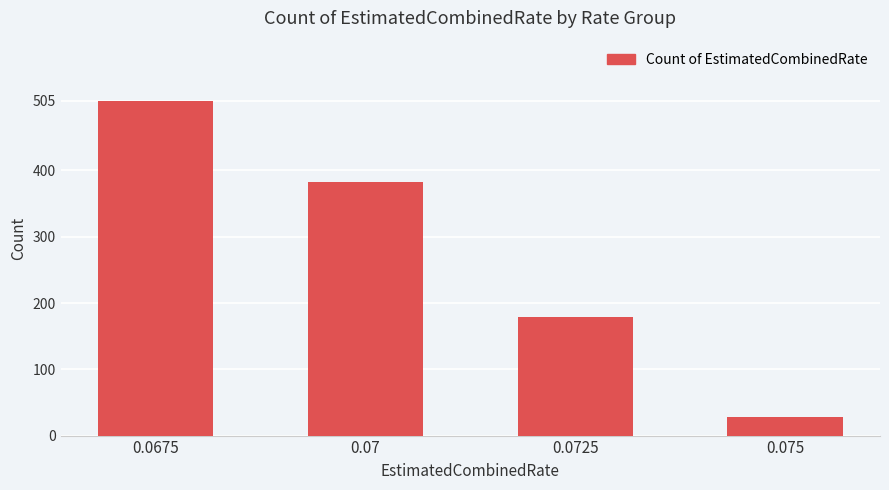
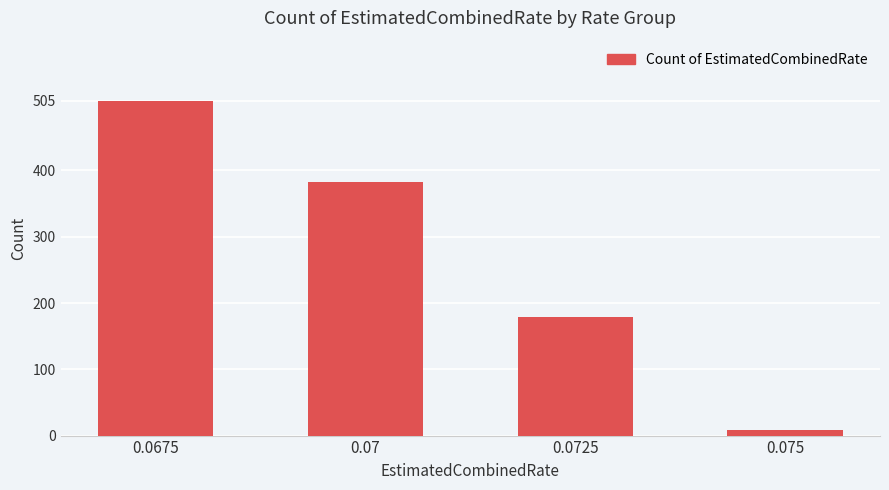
0.075: 30 -> 10
